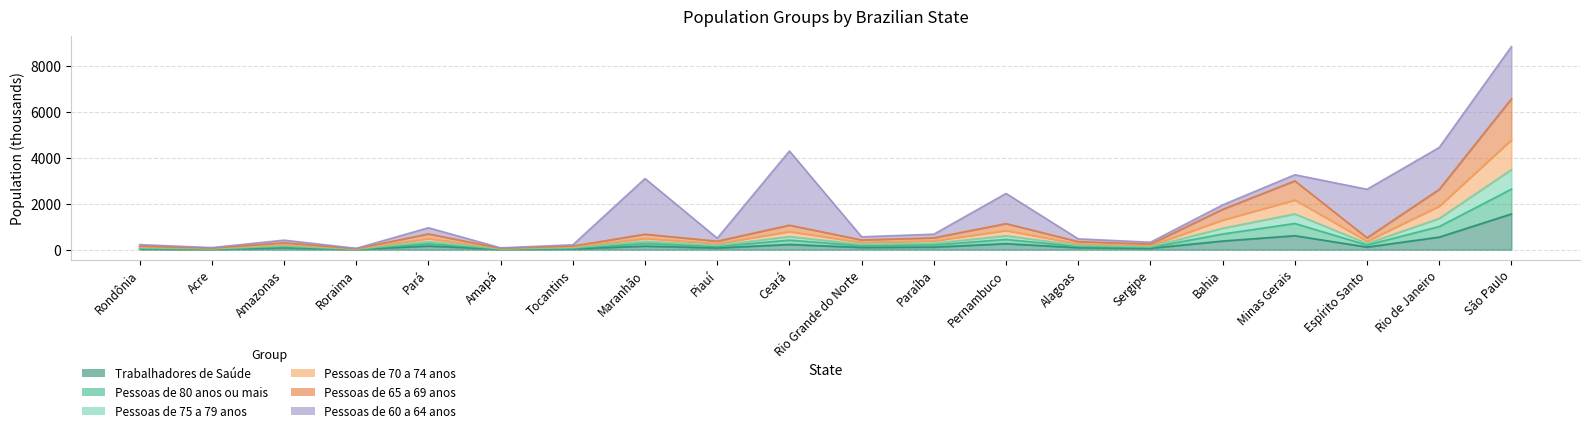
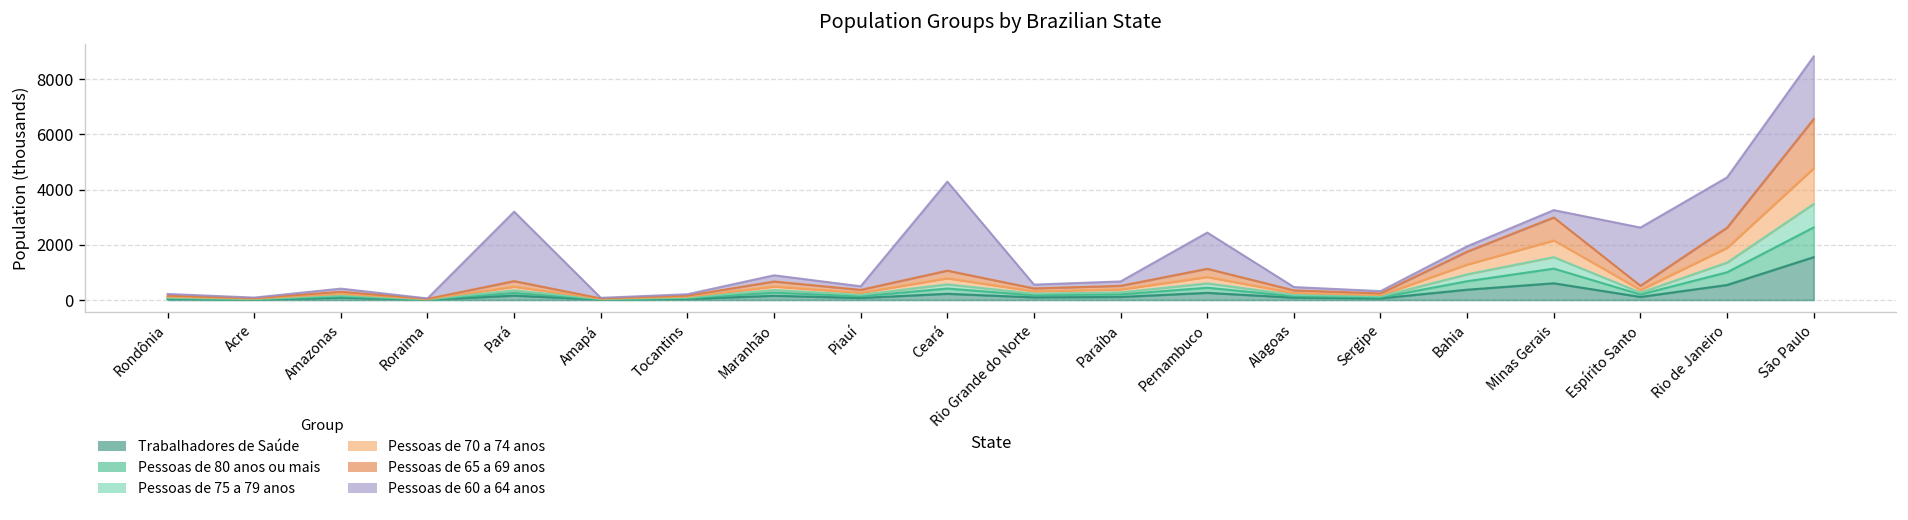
Pessoas de 60 a 64 anos, Pará: 300 -> 2500
Pessoas de 60 a 64 anos, Maranhão: 2400 -> 200
